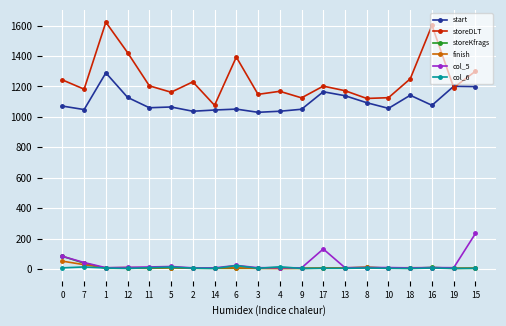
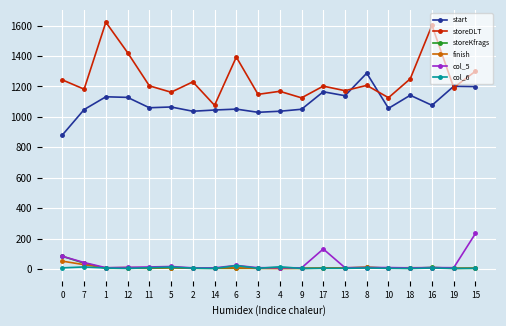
start, 0: 1070 -> 880
start, 1: 1290 -> 1130
start, 8: 1090 -> 1290
storeDLT, 8: 1120 -> 1210
